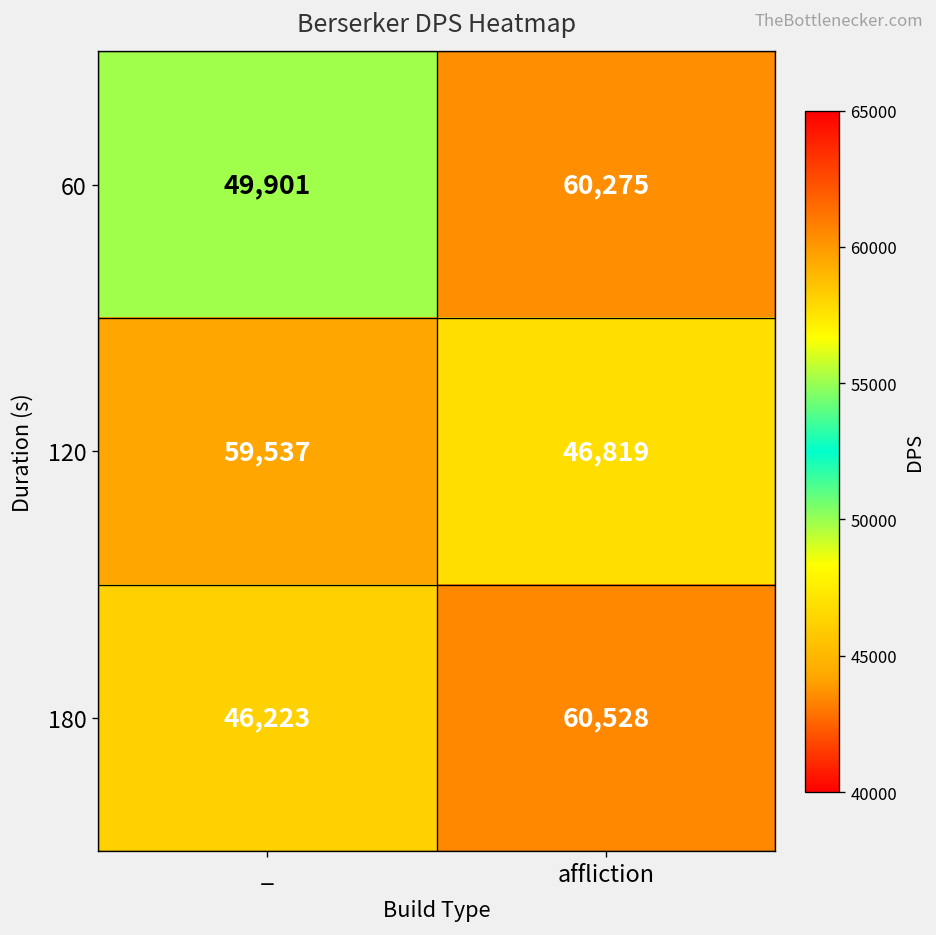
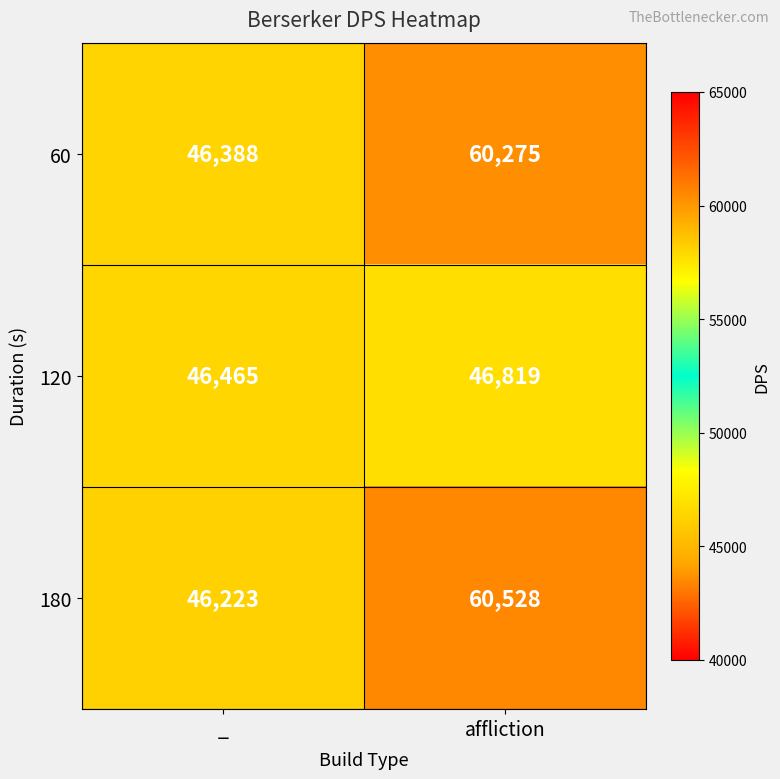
60, _: 49,901 -> 46,388
120, _: 59,537 -> 46,465
